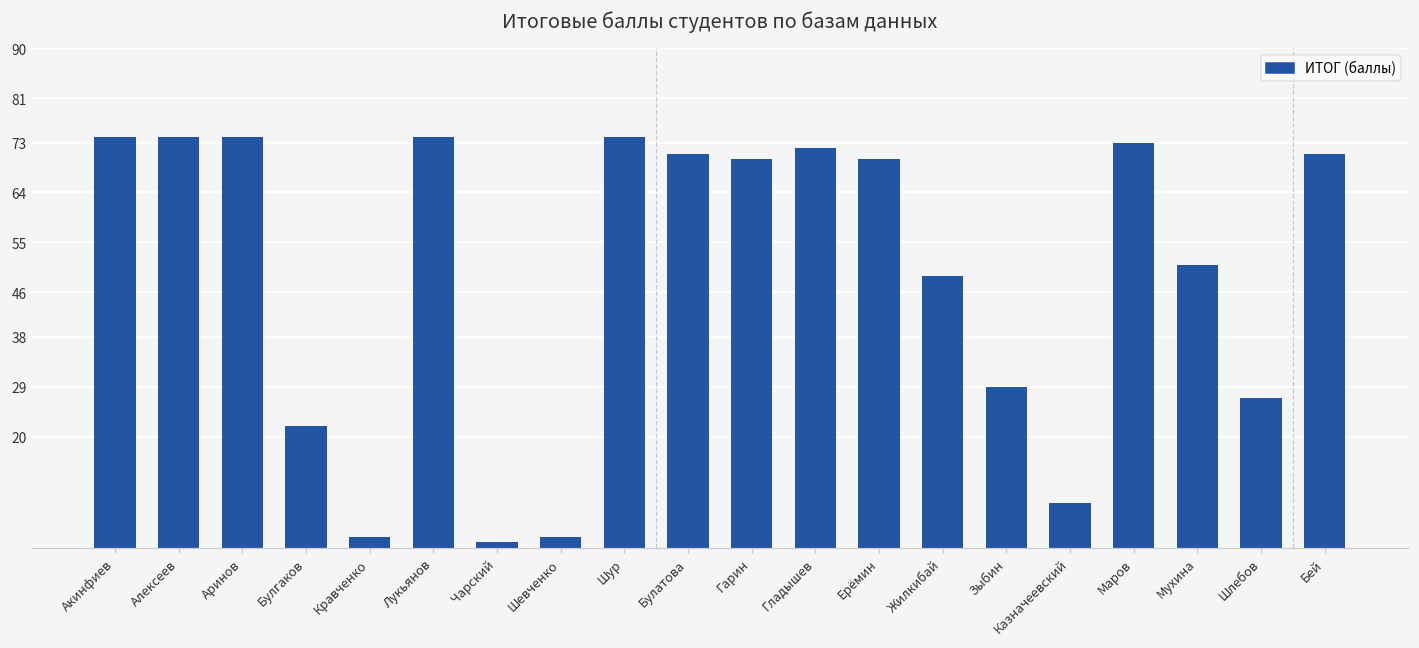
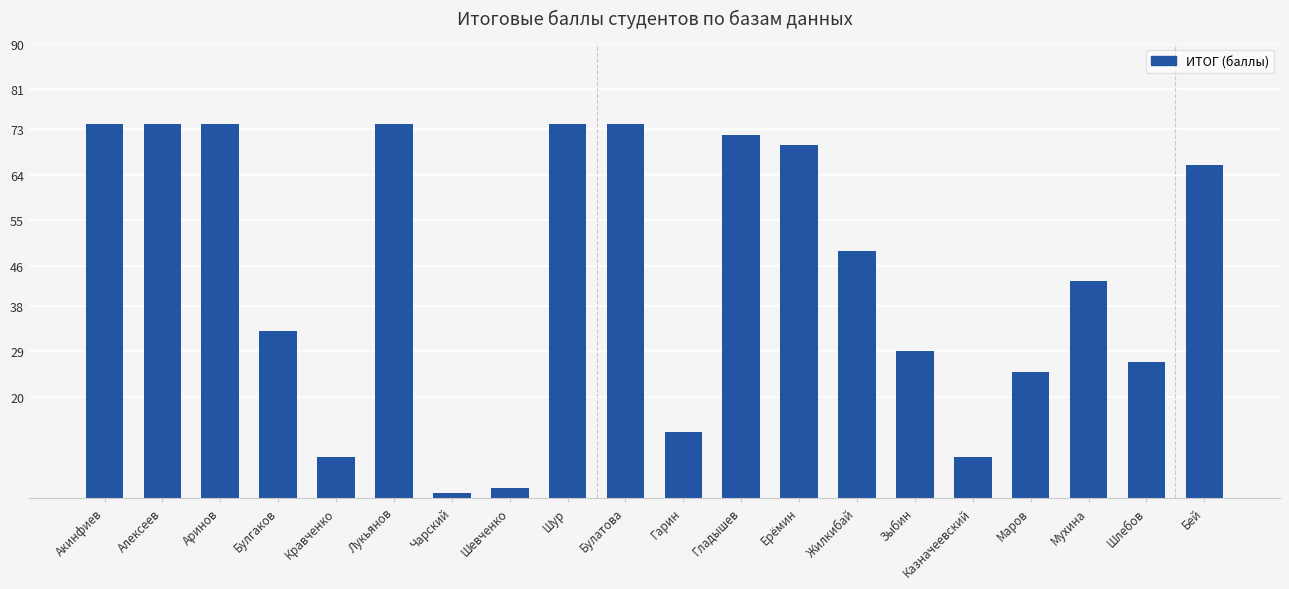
Булгаков: 22 -> 33
Кравченко: 2 -> 8
Булатова: 71 -> 74
Гарин: 70 -> 13
Маров: 73 -> 25
Мухина: 51 -> 43
Бей: 71 -> 66
